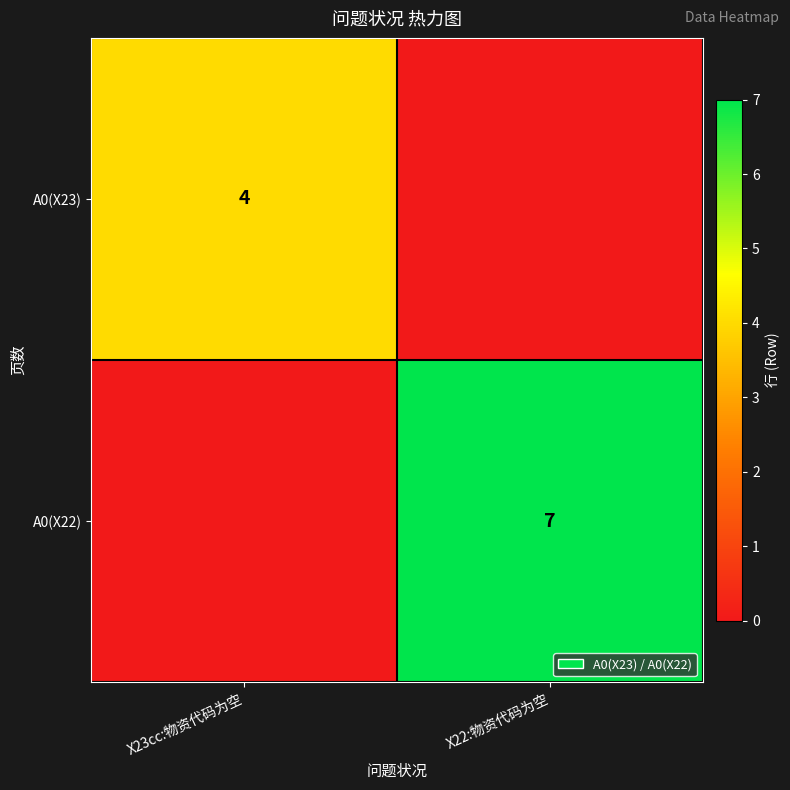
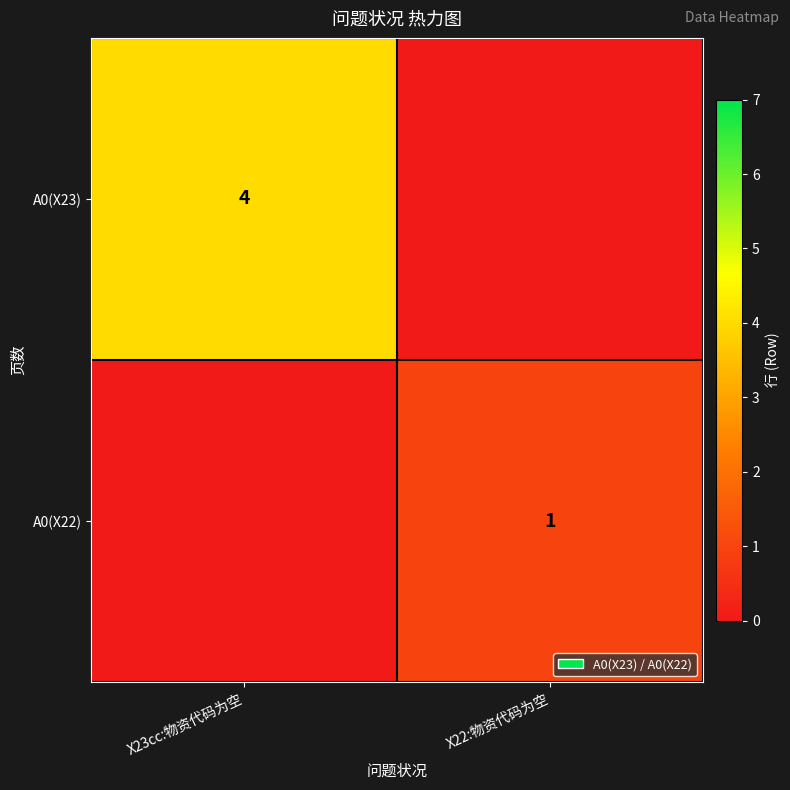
A0(X22), X22:物资代码为空: 7 -> 1
